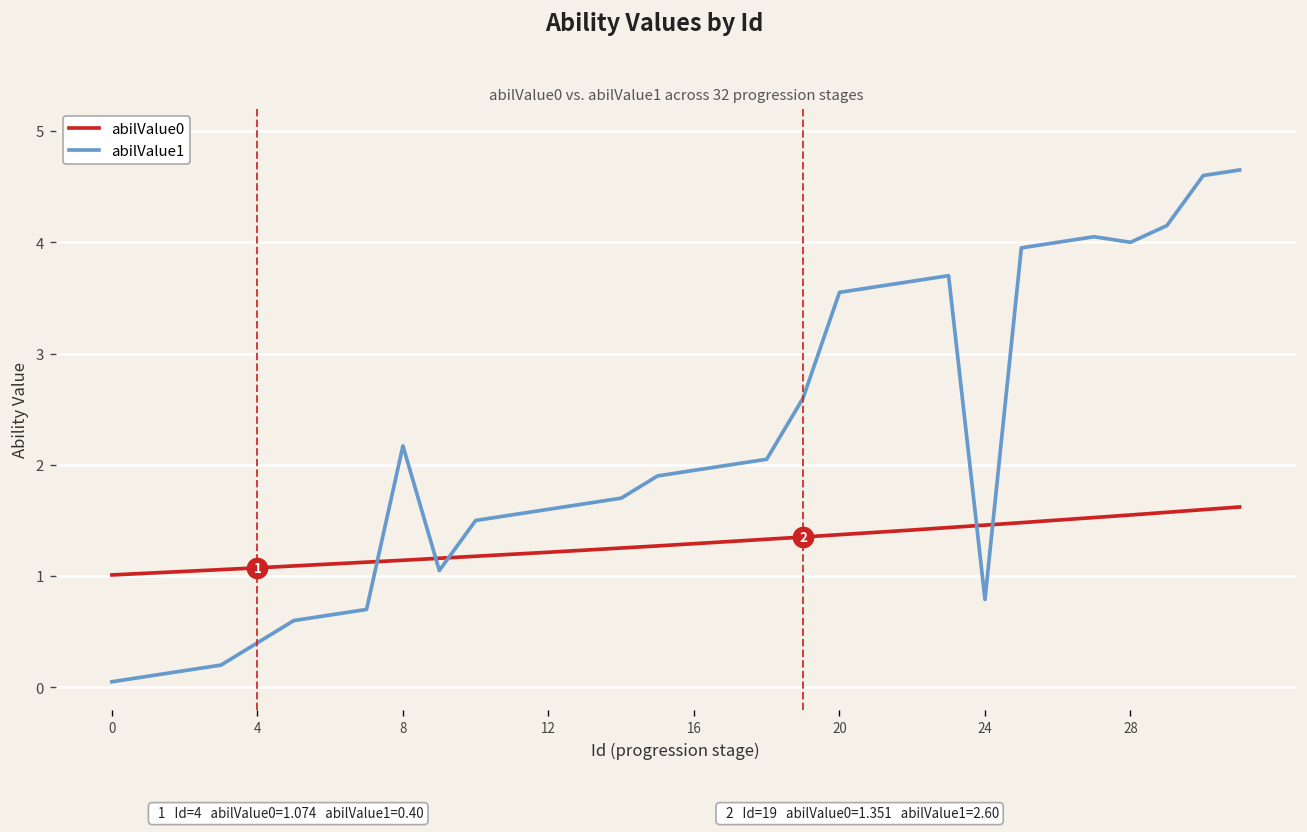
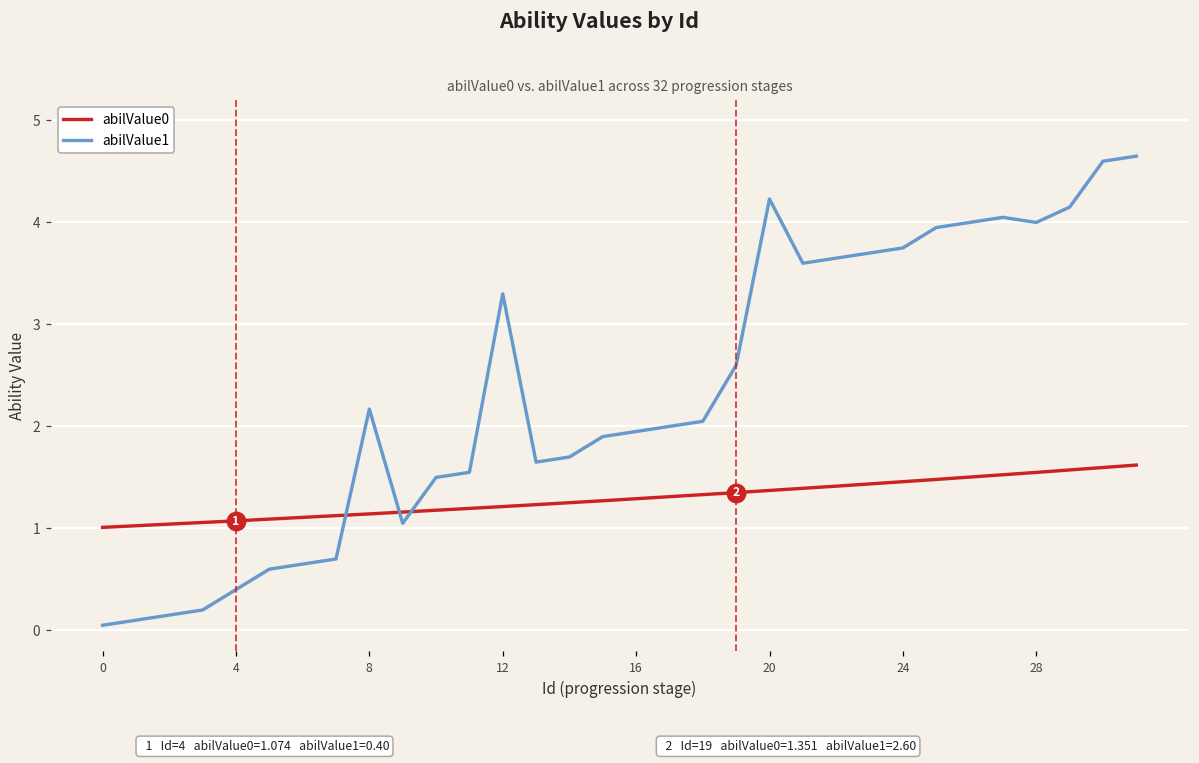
abilValue1, 12: 1.6 -> 3.3
abilValue1, 20: 3.6 -> 4.2
abilValue1, 24: 0.8 -> 3.8
